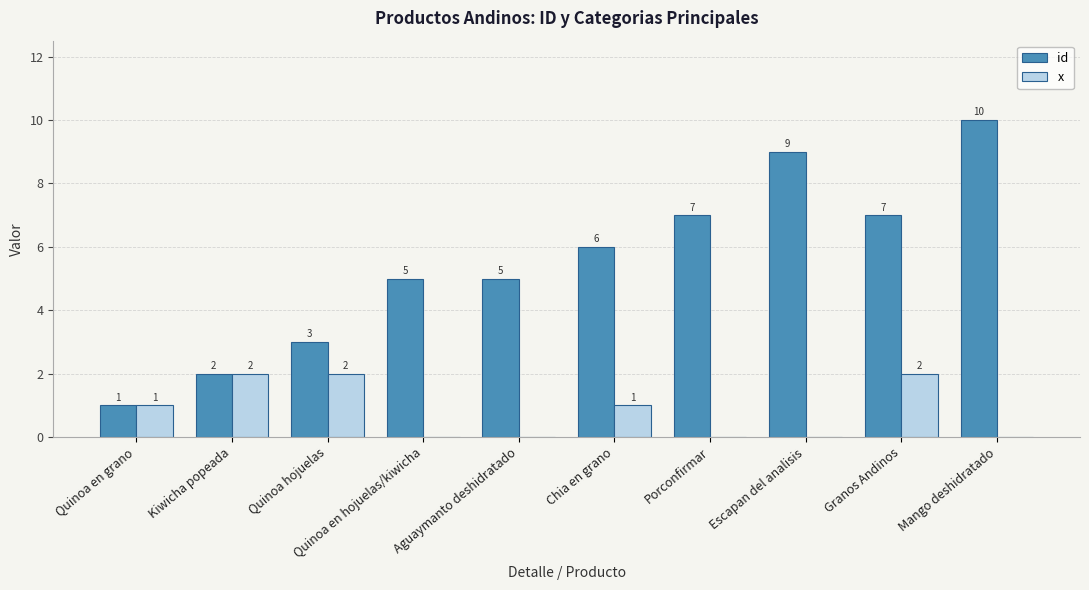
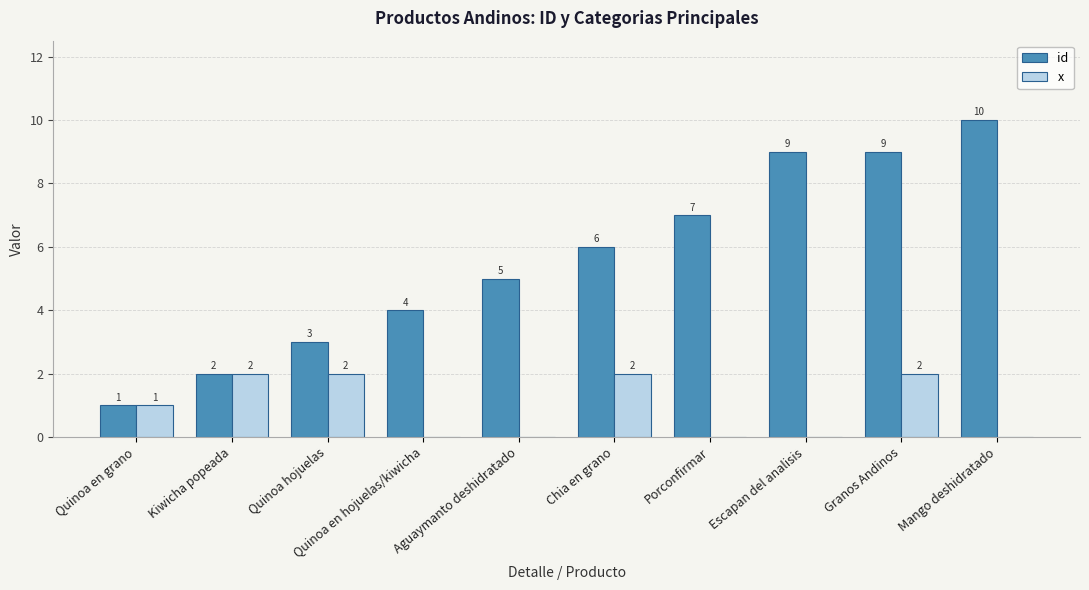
id, Quinoa en hojuelas/kiwicha: 5 -> 4
x, Chia en grano: 1 -> 2
id, Granos Andinos: 7 -> 9
